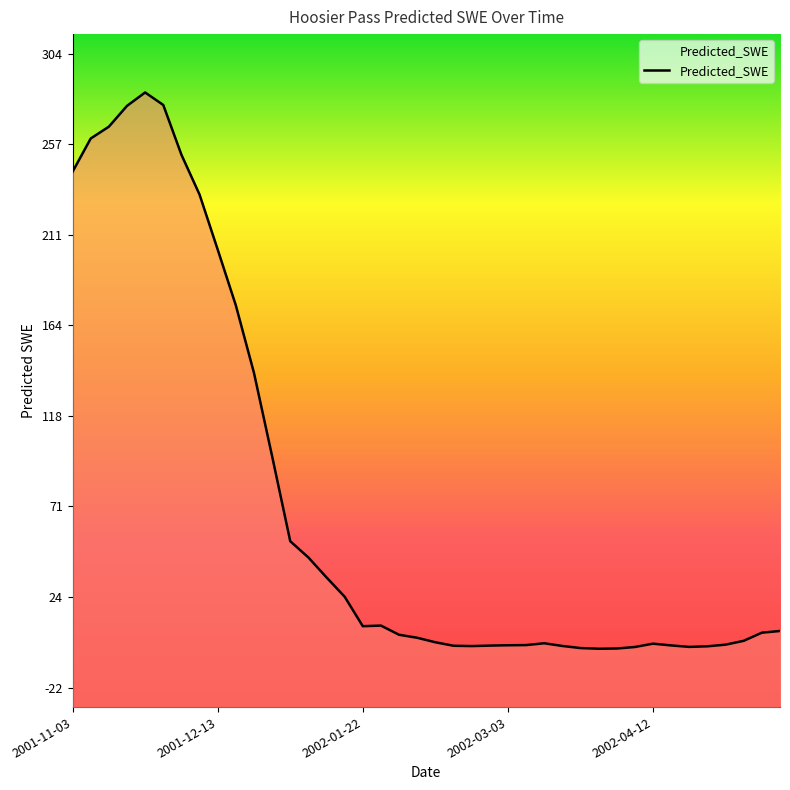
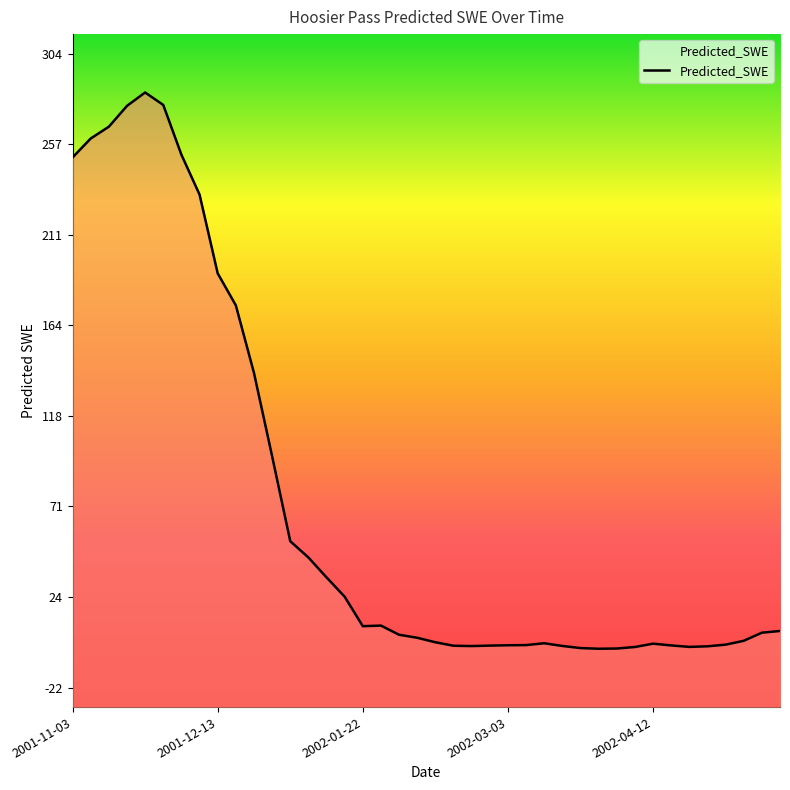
2001-11-03: 243 -> 250
2001-12-13: 203 -> 191
